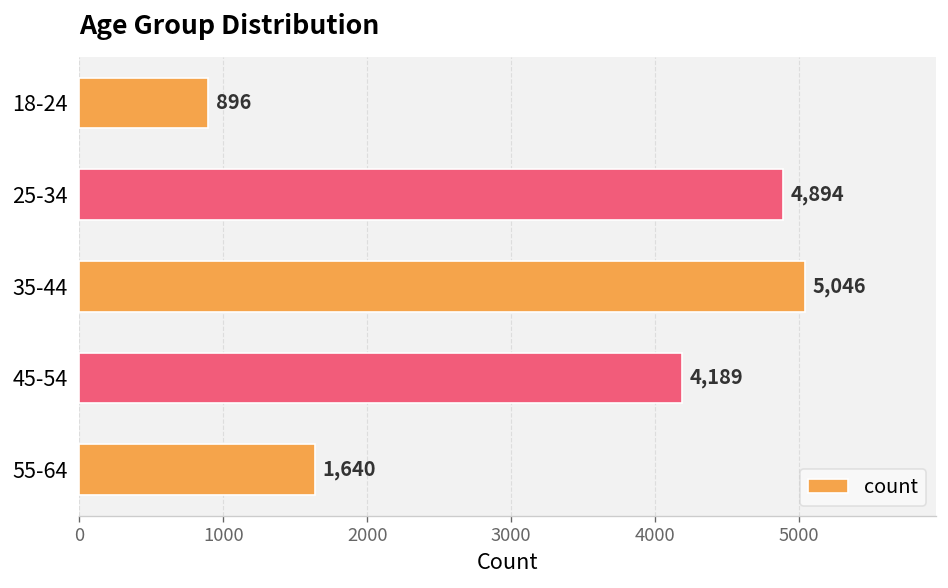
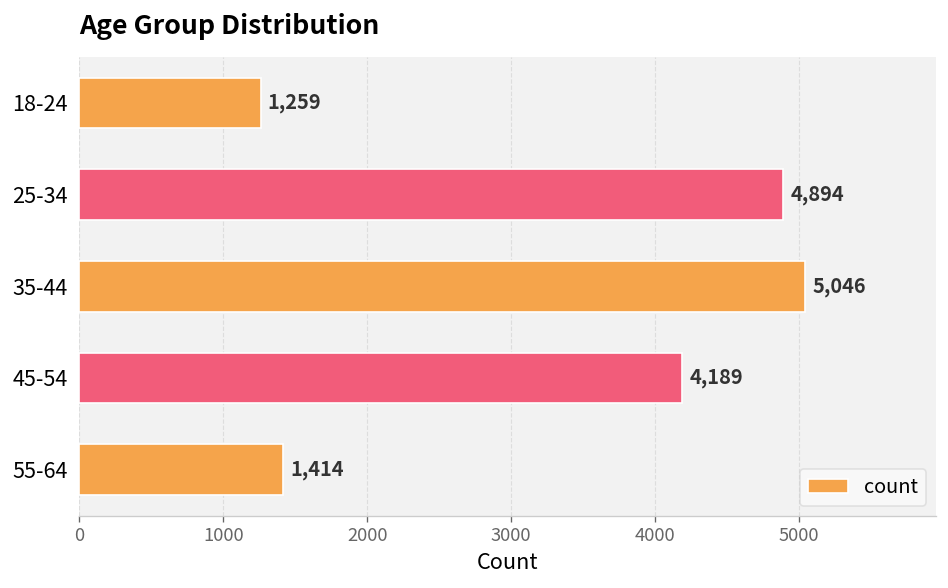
18-24: 896 -> 1,259
55-64: 1,640 -> 1,414
